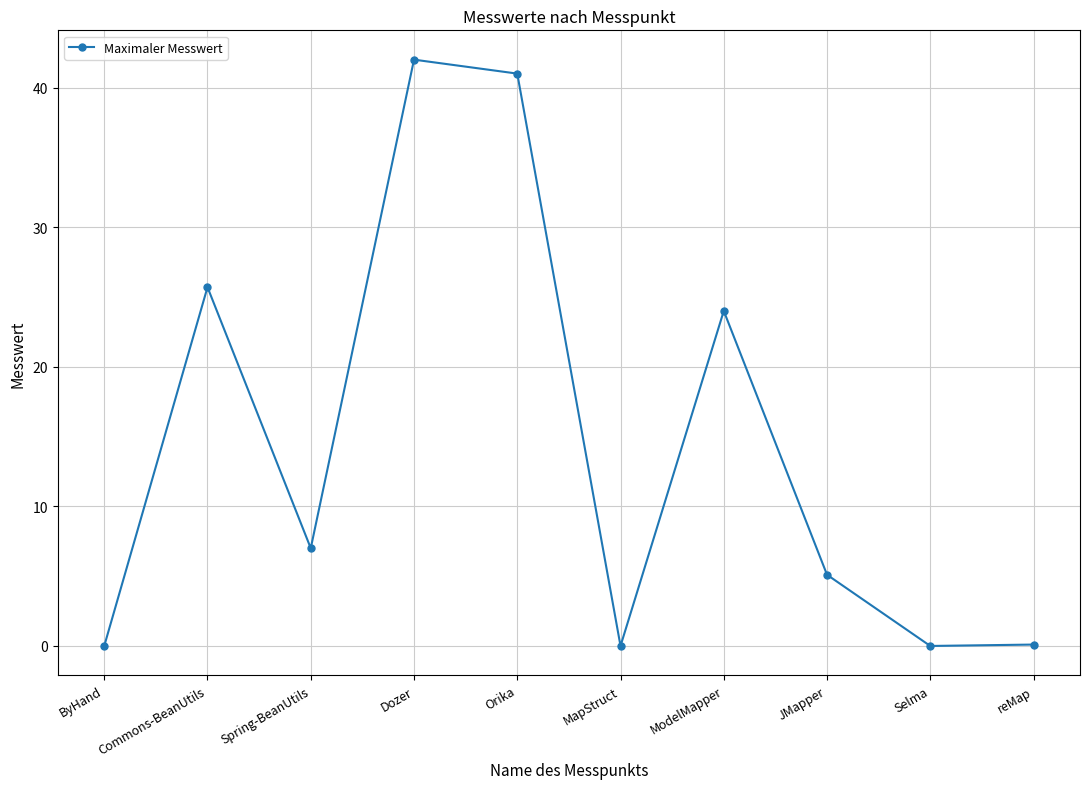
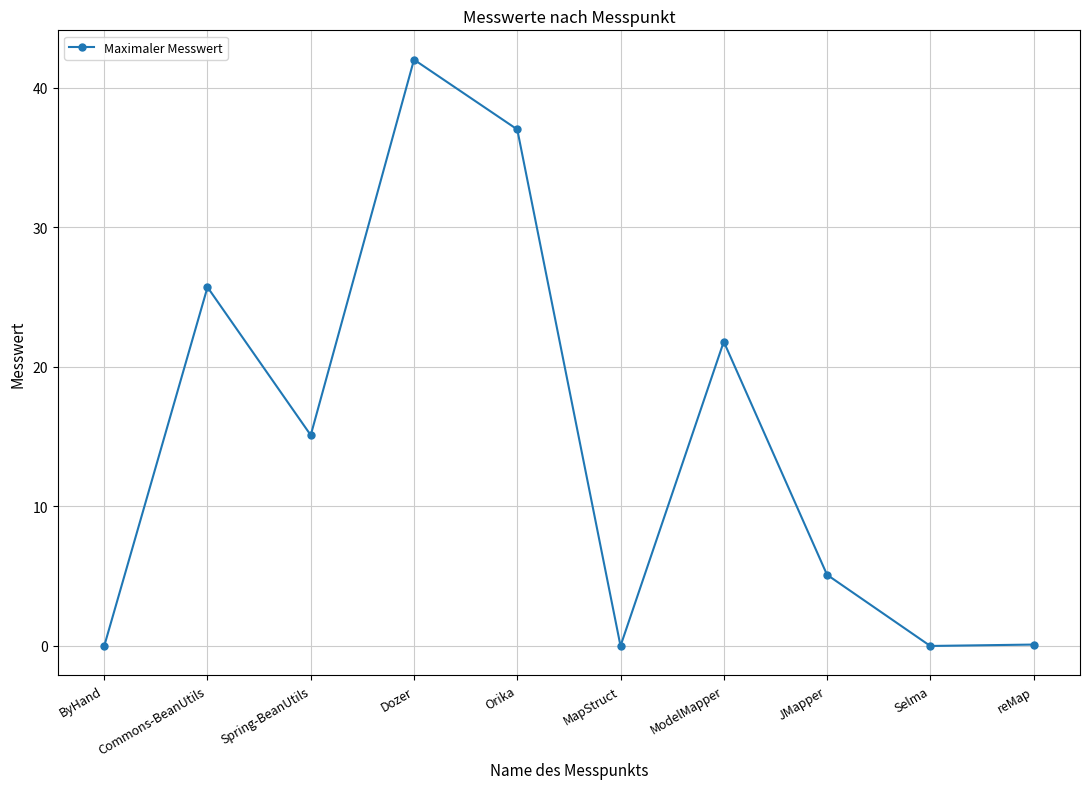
Spring-BeanUtils: 7.0 -> 15.1
Orika: 41 -> 37
ModelMapper: 24.0 -> 21.8
